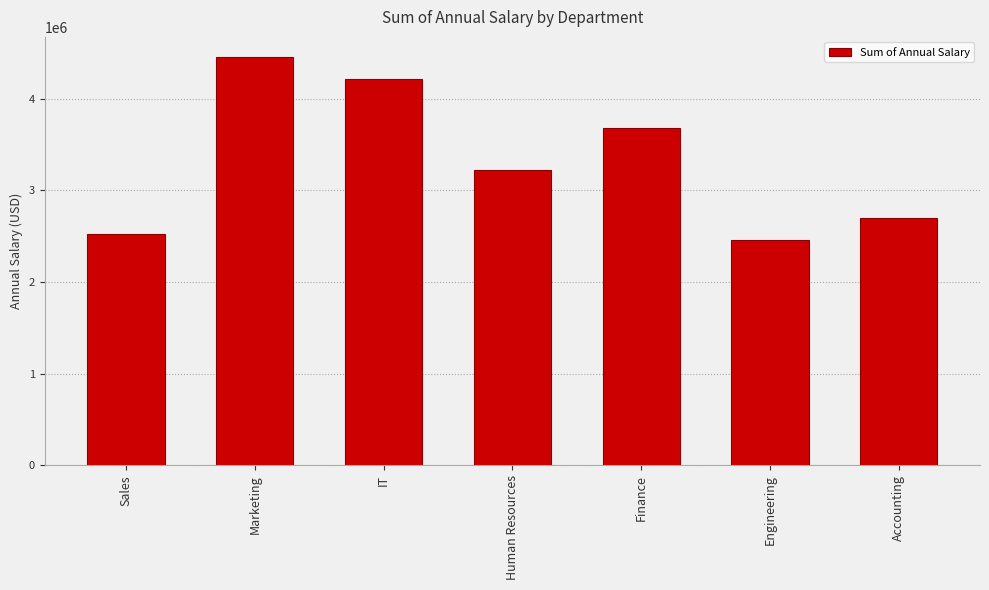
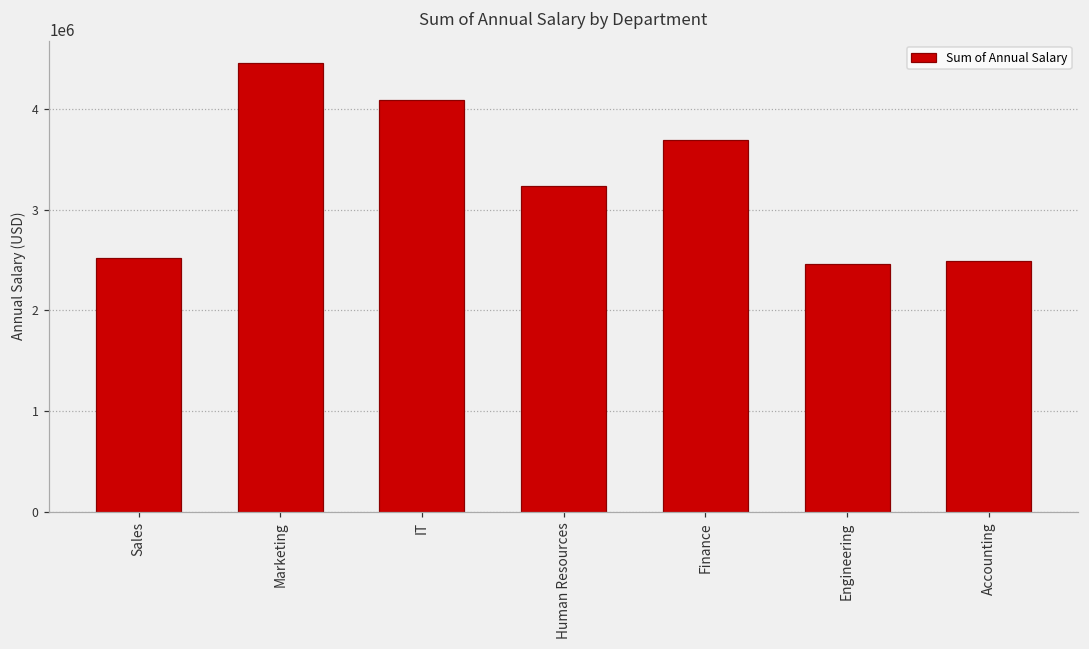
IT: 4200000 -> 4100000
Accounting: 2700000 -> 2500000
